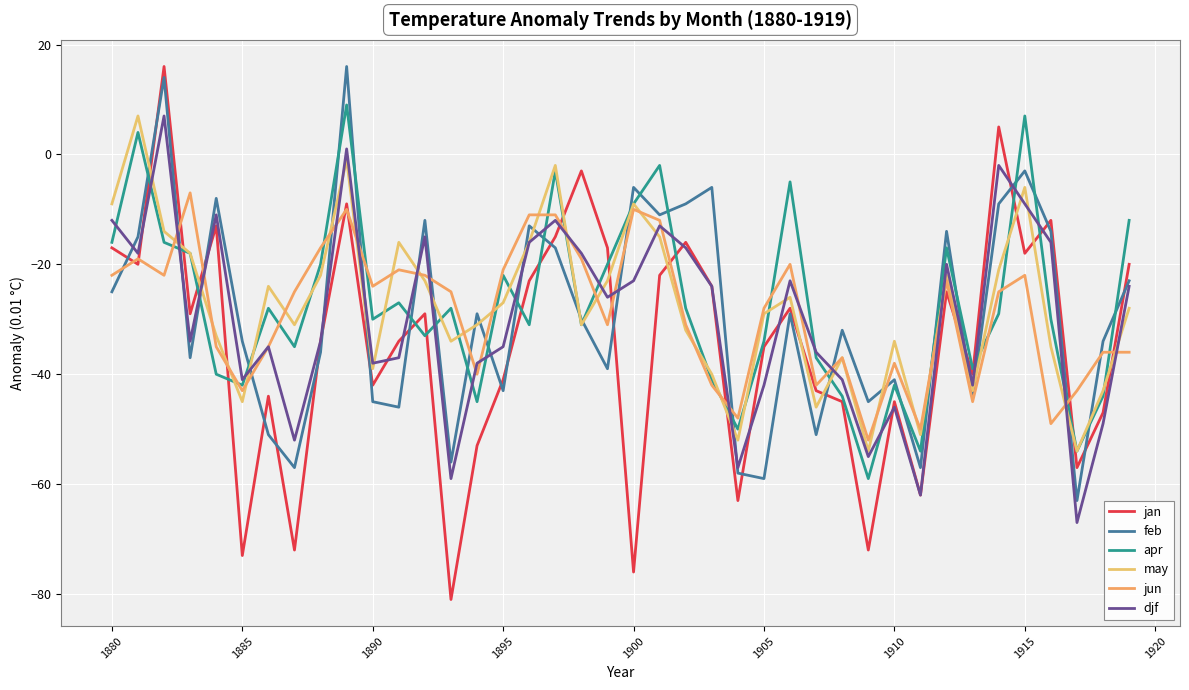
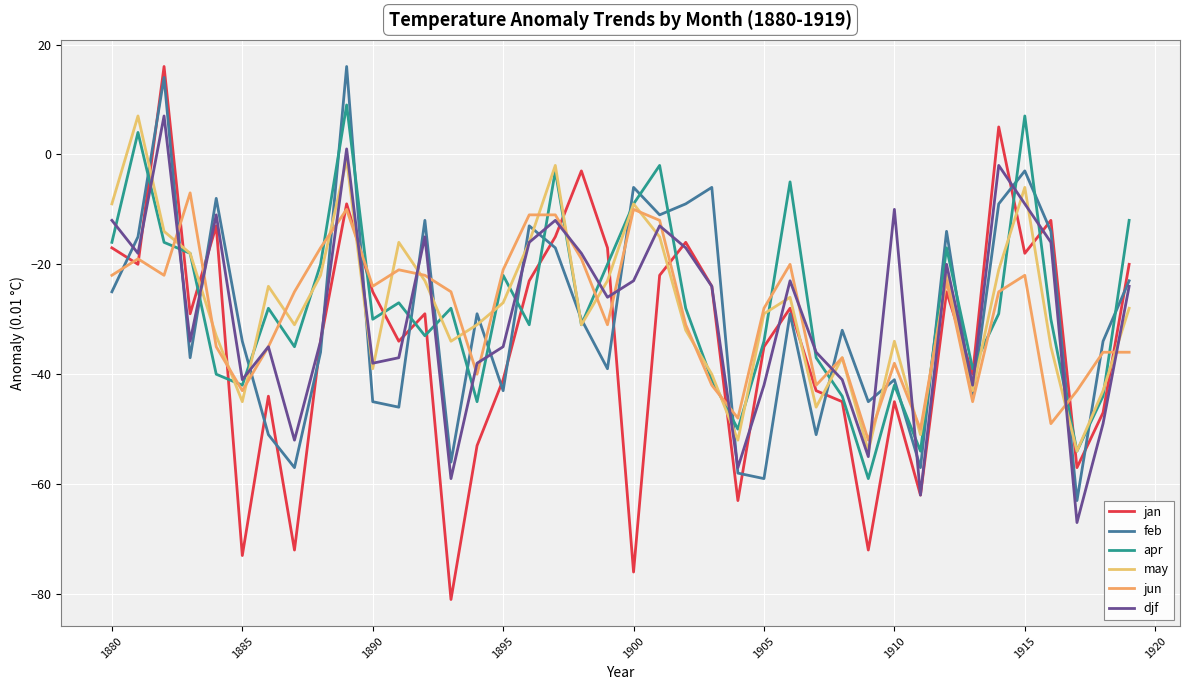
jan, 1890: -42 -> -25
djf, 1910: -46 -> -10
